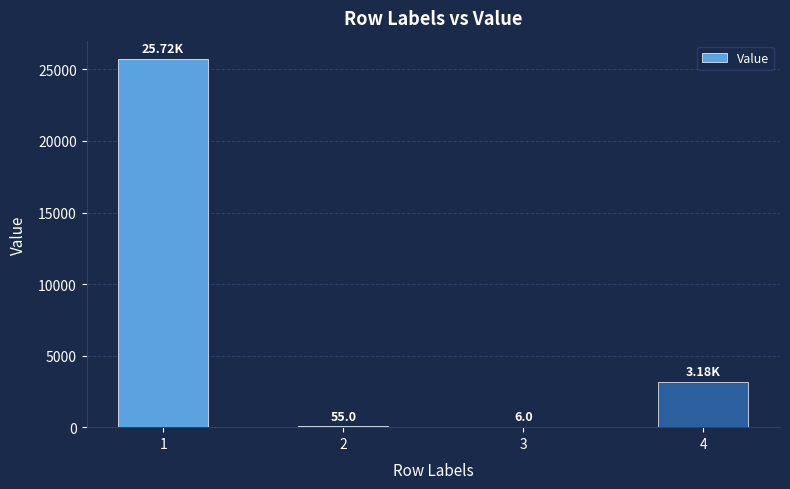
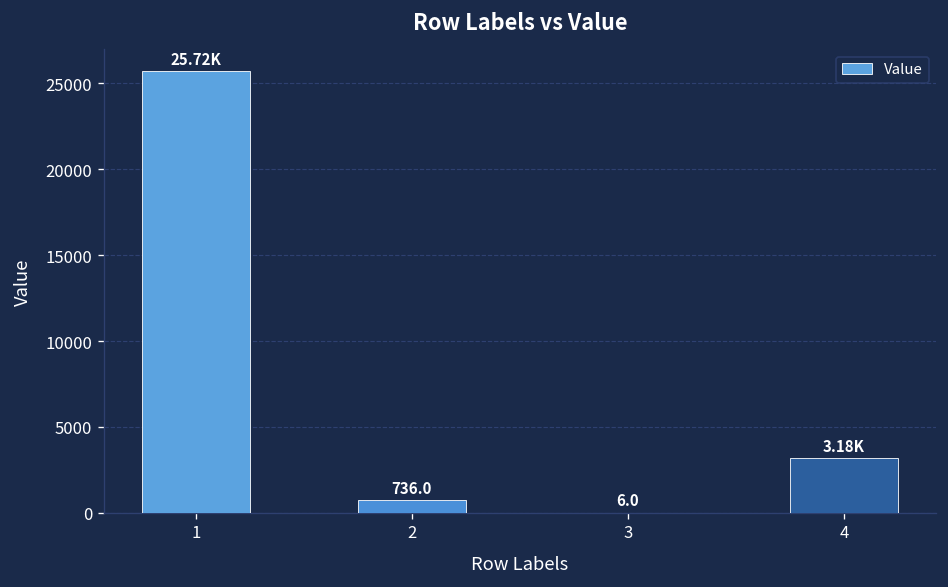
2: 55.0 -> 736.0
